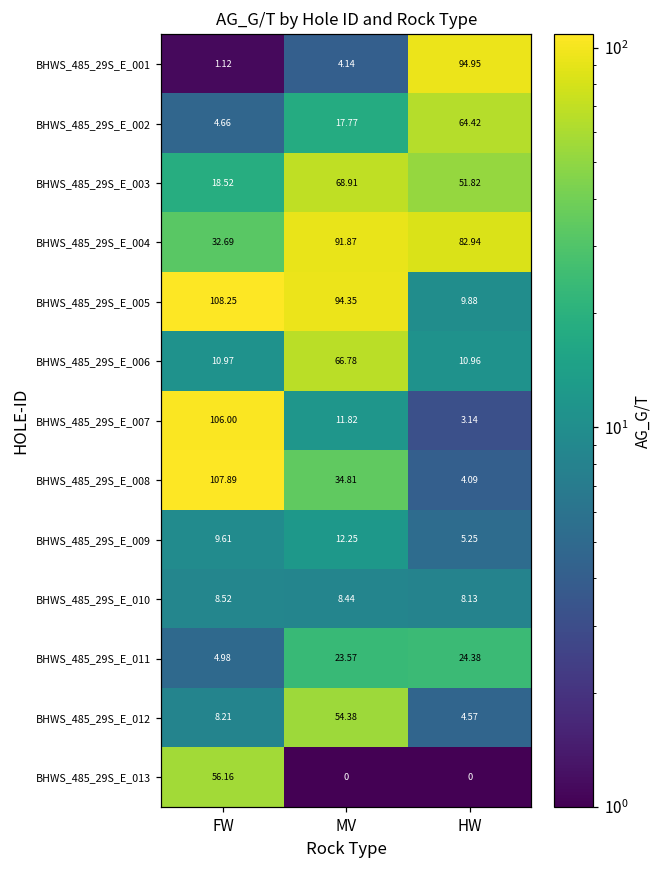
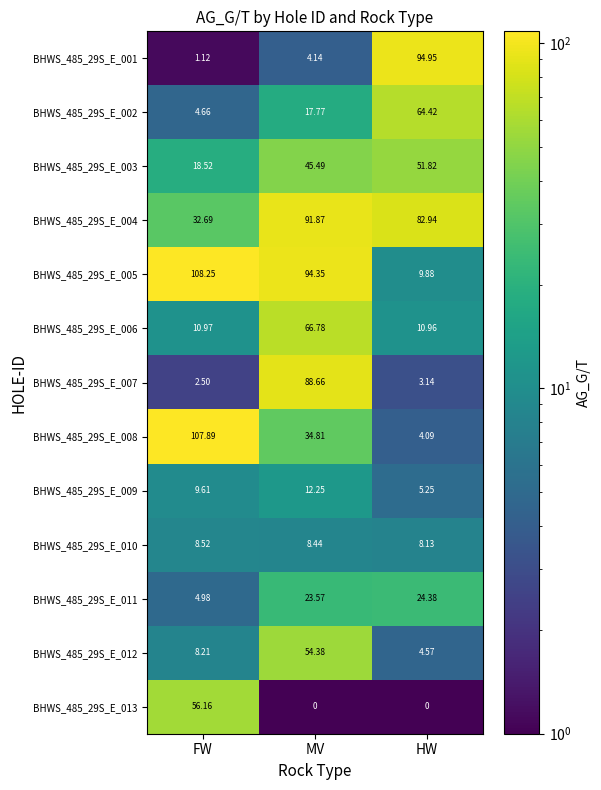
BHWS_485_29S_E_003, MV: 68.91 -> 45.49
BHWS_485_29S_E_007, FW: 106.00 -> 2.50
BHWS_485_29S_E_007, MV: 11.82 -> 88.66
